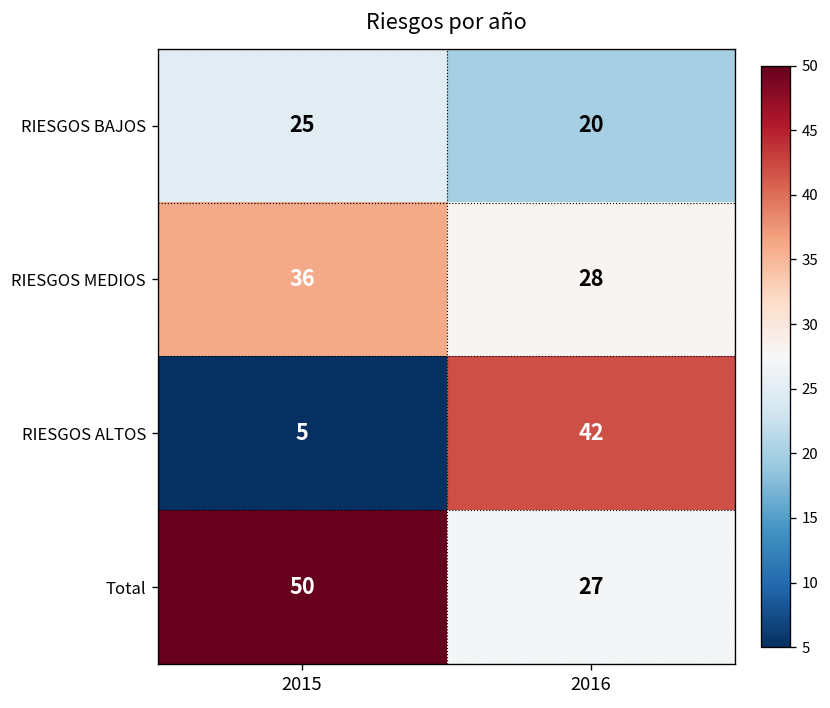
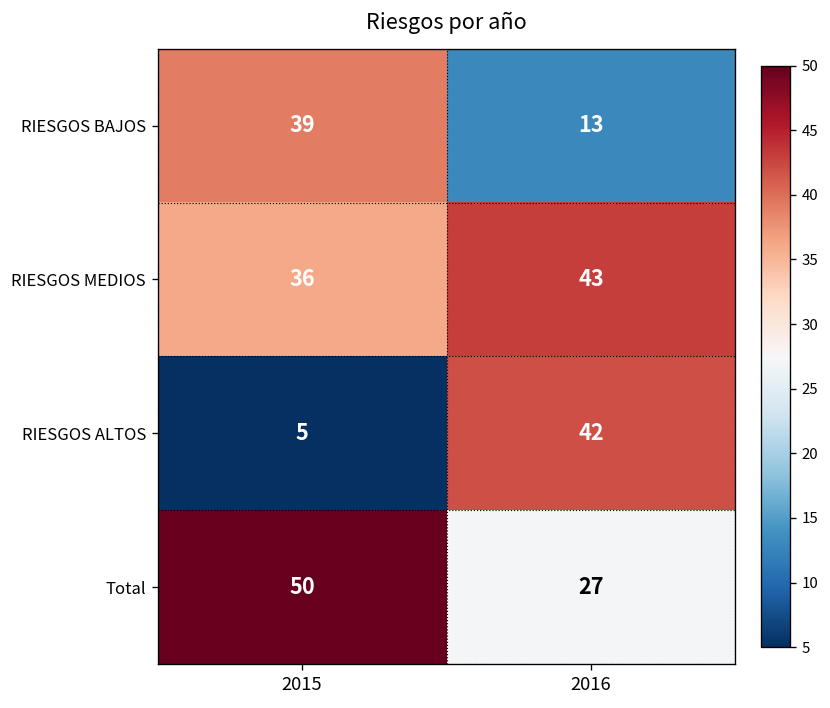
RIESGOS BAJOS, 2015: 25 -> 39
RIESGOS BAJOS, 2016: 20 -> 13
RIESGOS MEDIOS, 2016: 28 -> 43
